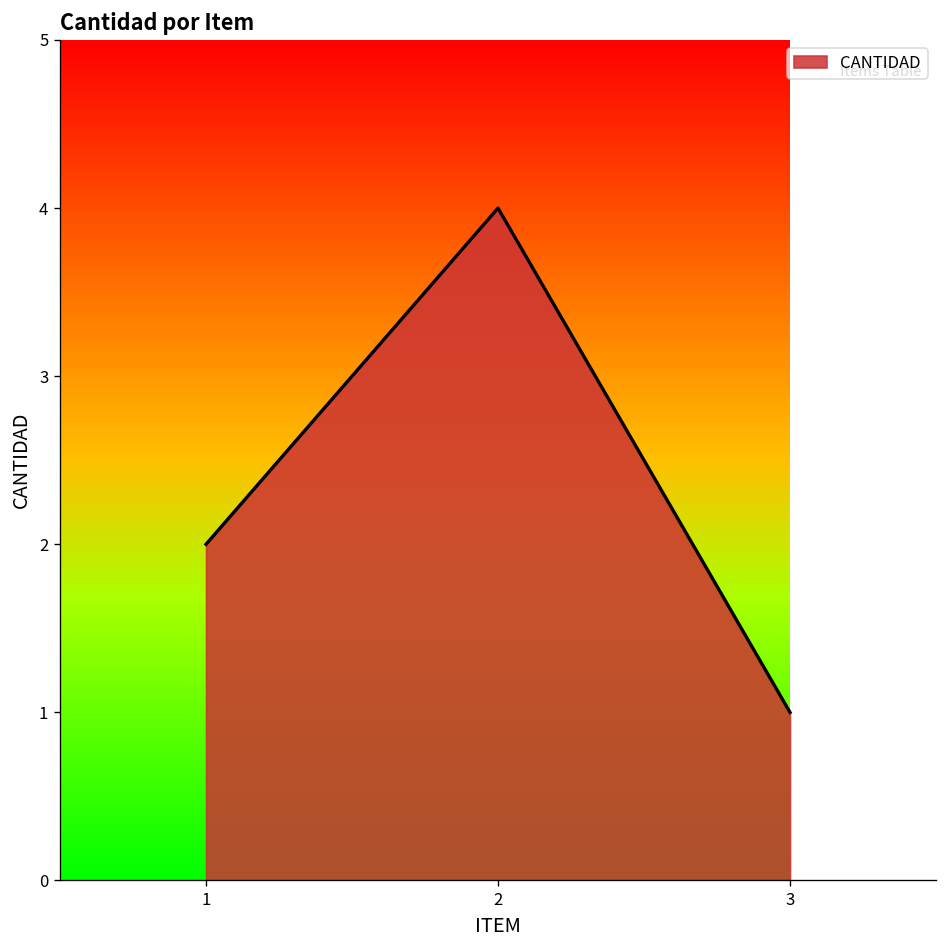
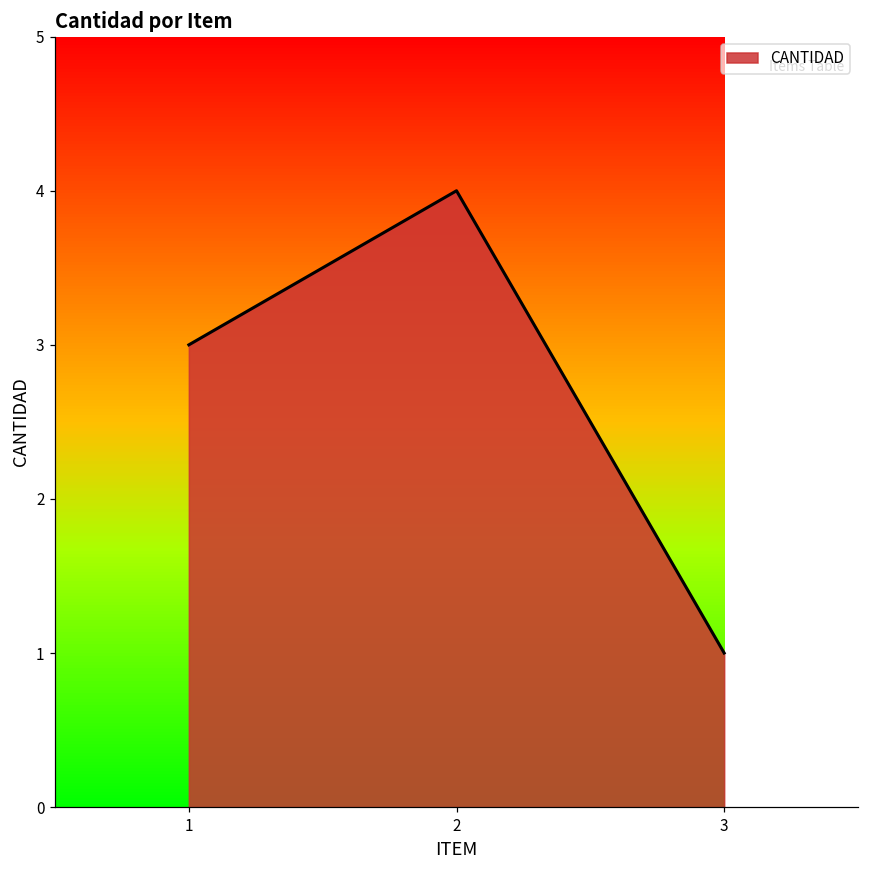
1: 2 -> 3
